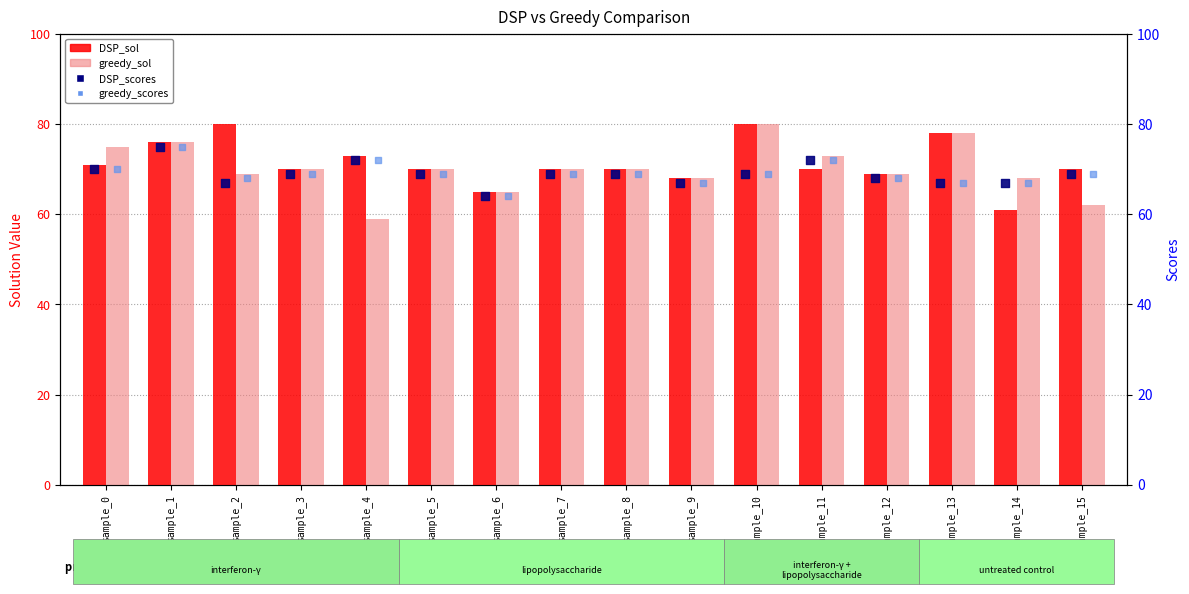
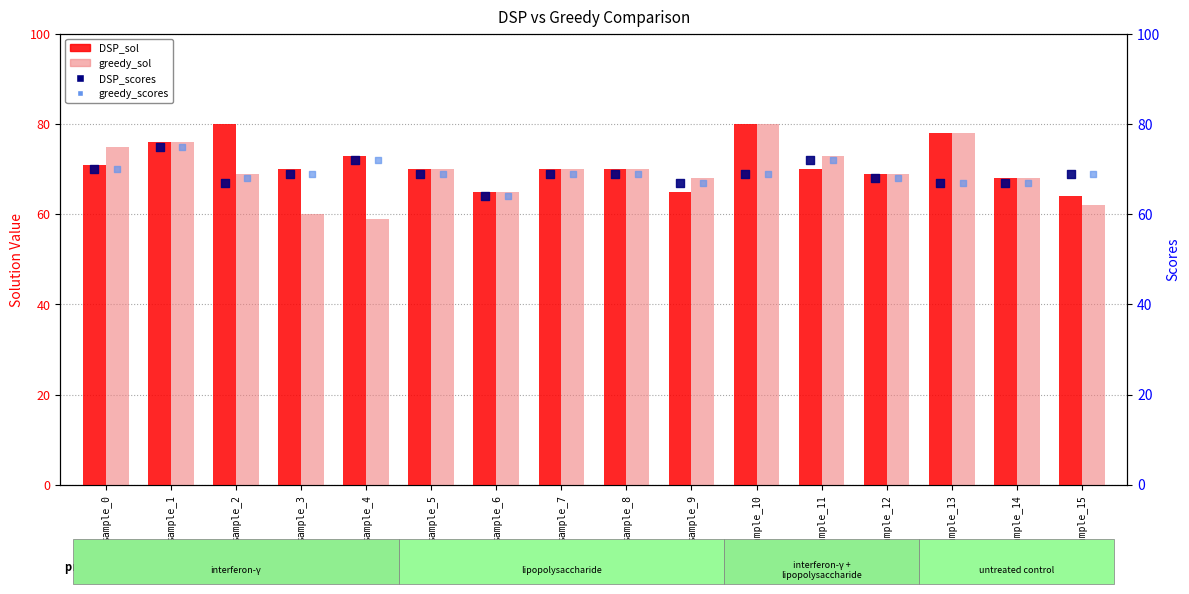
greedy_sol, sample_3: 70 -> 60
DSP_sol, sample_9: 68 -> 65
DSP_sol, sample_14: 61 -> 68
DSP_sol, sample_15: 70 -> 64
